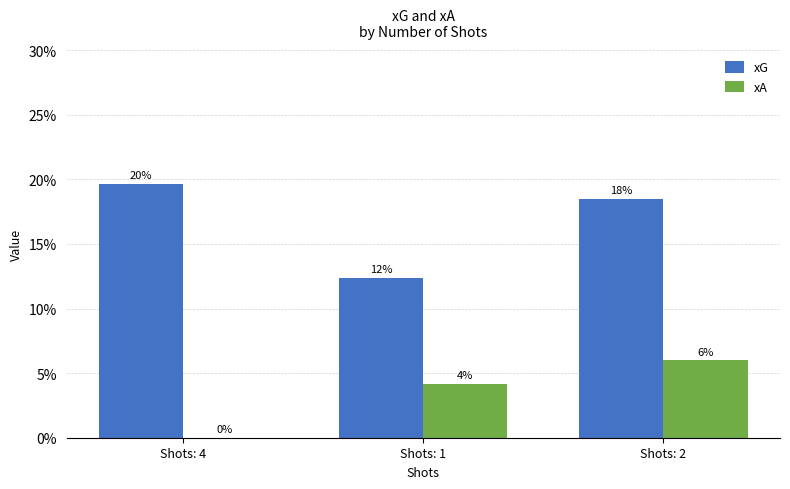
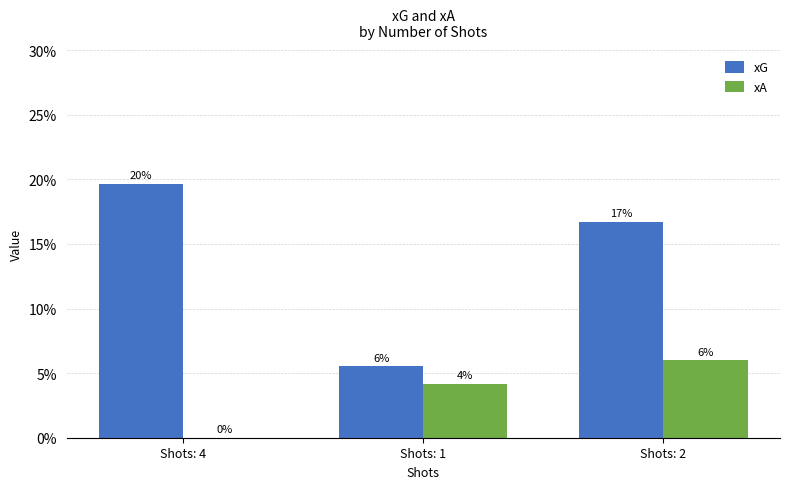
xG, Shots: 1: 12% -> 6%
xG, Shots: 2: 18% -> 17%
